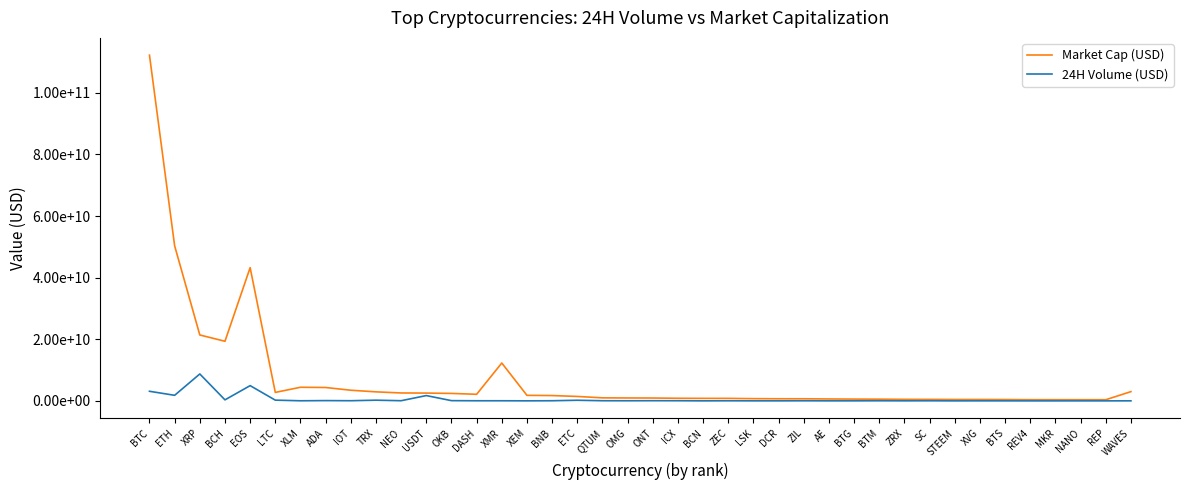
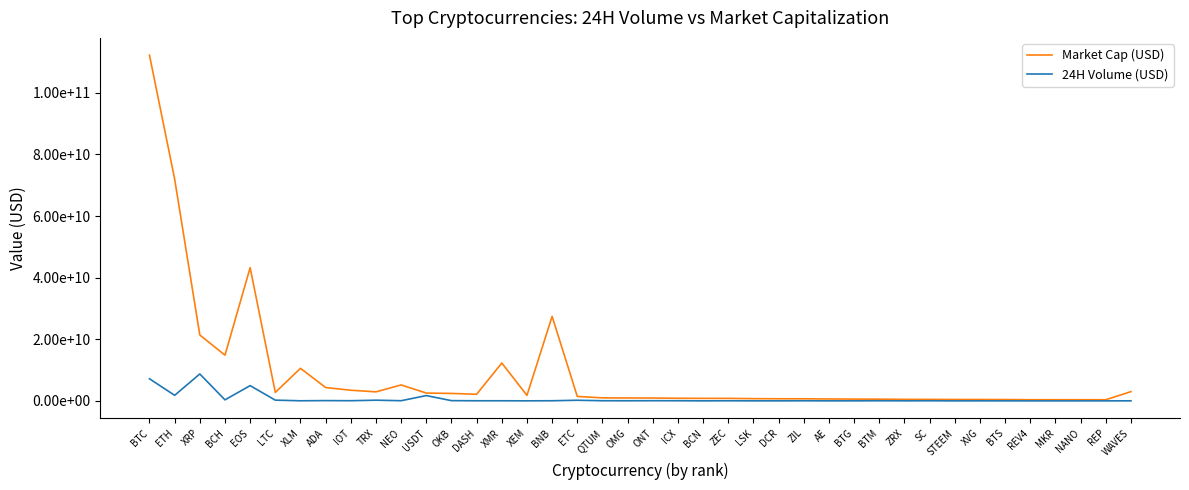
24H Volume (USD), BTC: 3000000000 -> 7000000000
Market Cap (USD), ETH: 50000000000 -> 72000000000
Market Cap (USD), BCH: 19000000000 -> 15000000000
Market Cap (USD), XLM: 4000000000 -> 11000000000
Market Cap (USD), NEO: 3000000000 -> 5000000000
Market Cap (USD), BNB: 2000000000 -> 27000000000
